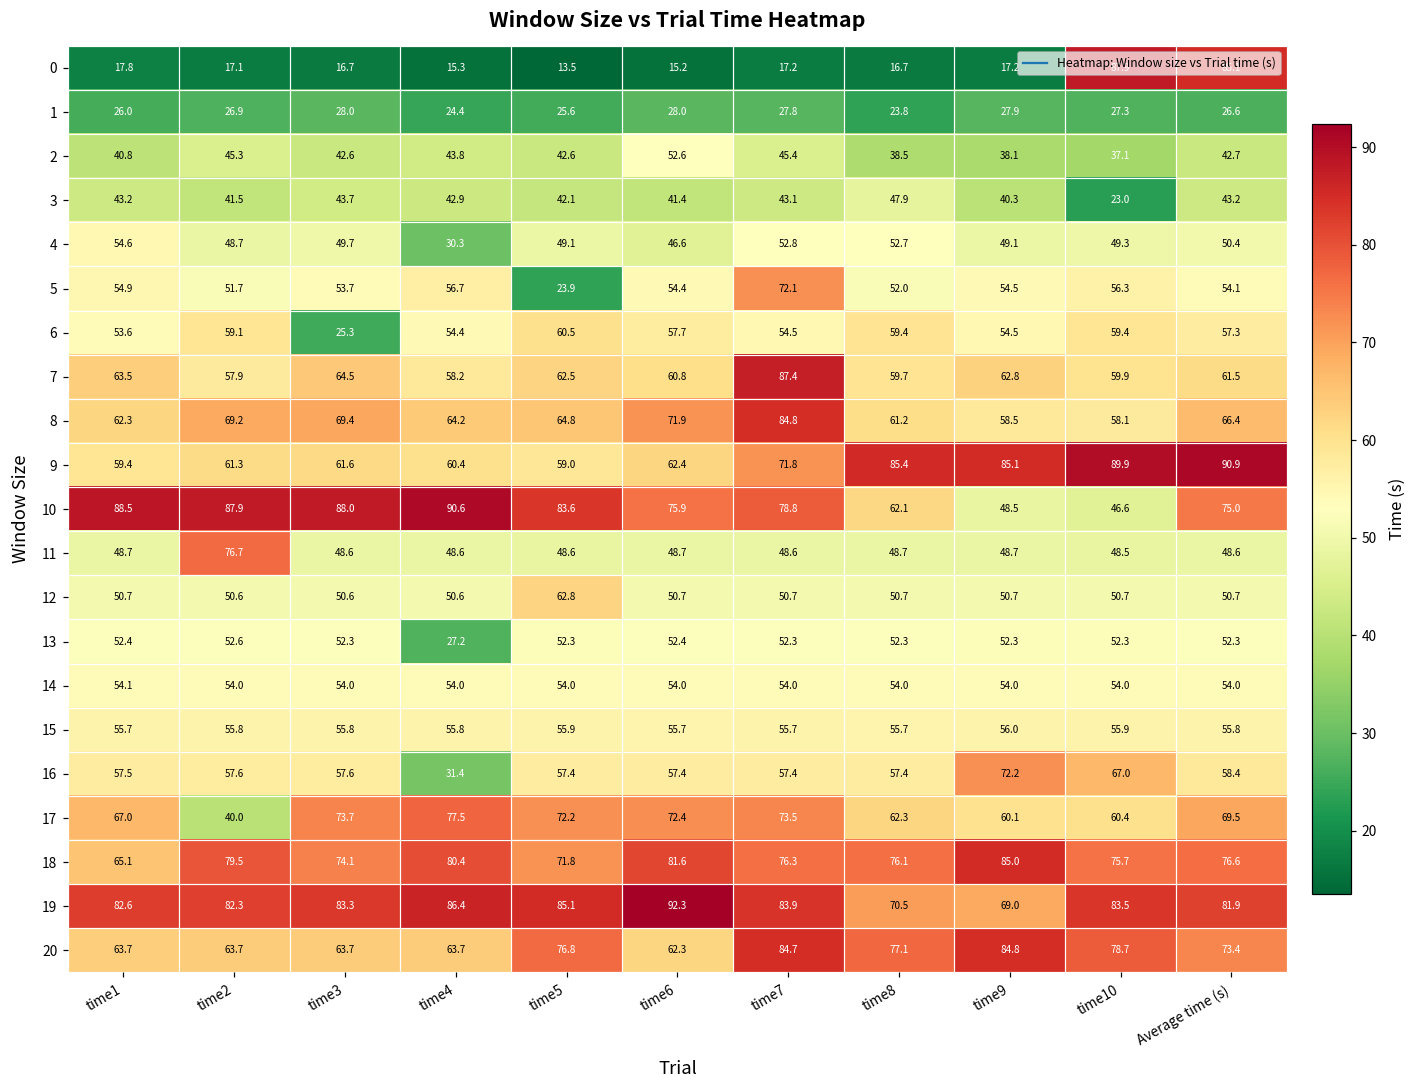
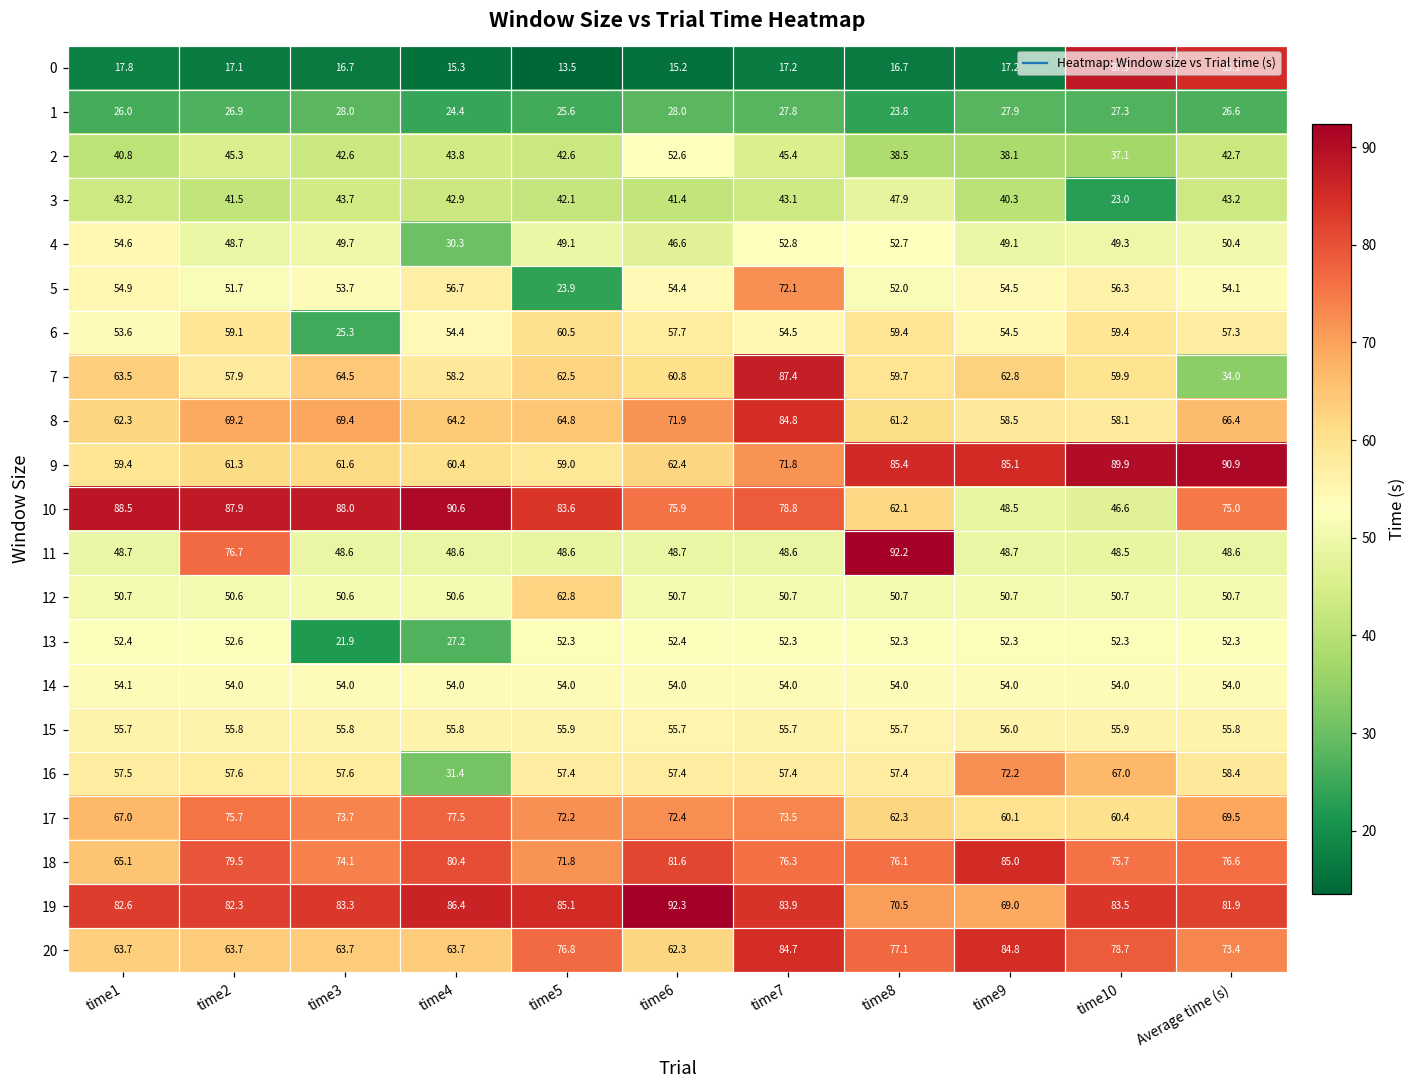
7, Average time (s): 61.5 -> 34.0
11, time8: 48.7 -> 92.2
13, time3: 52.3 -> 21.9
17, time2: 40.0 -> 75.7
